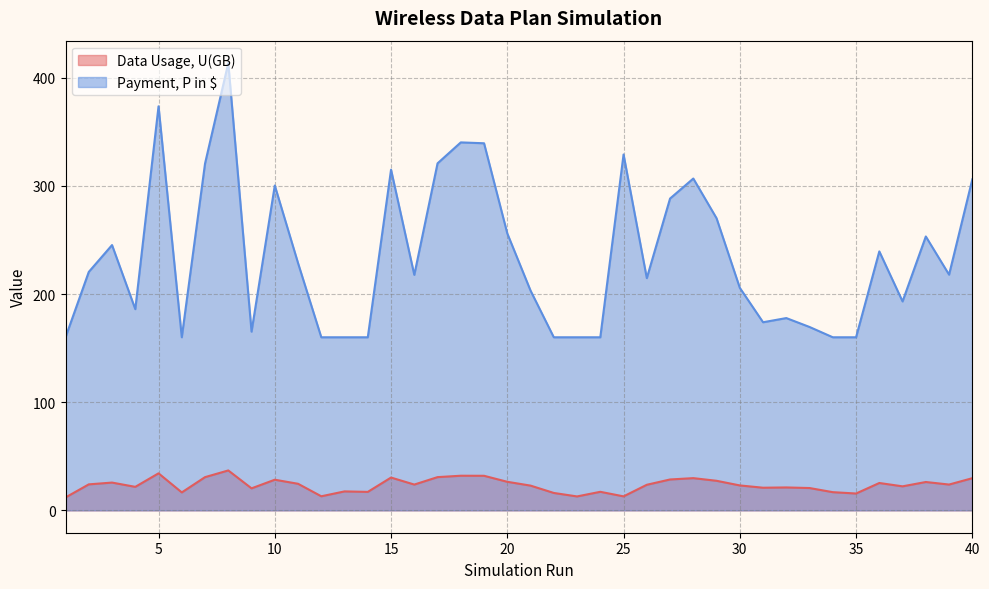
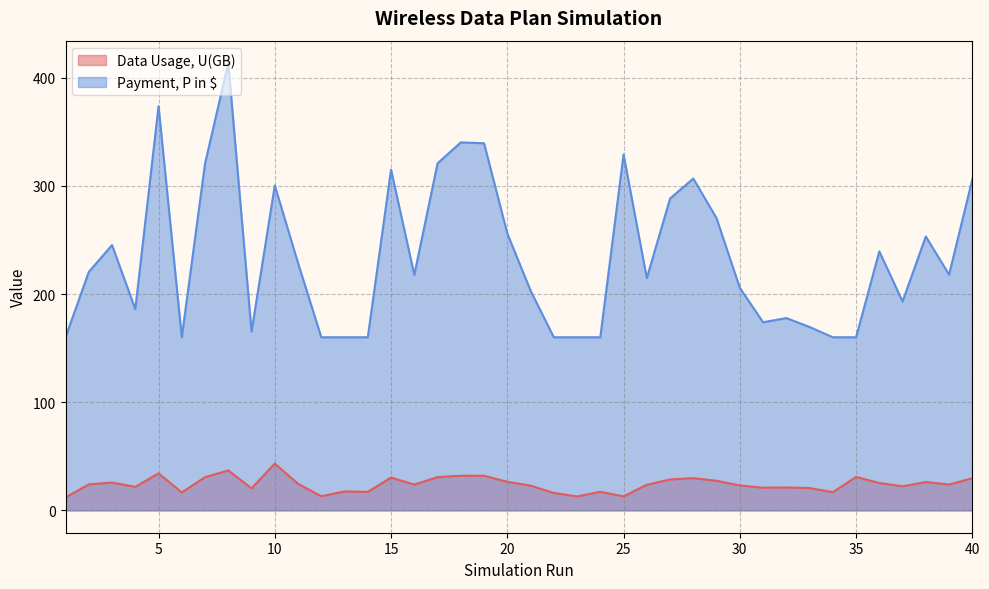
Data Usage, U(GB), 10: 28 -> 43
Data Usage, U(GB), 35: 16 -> 31
